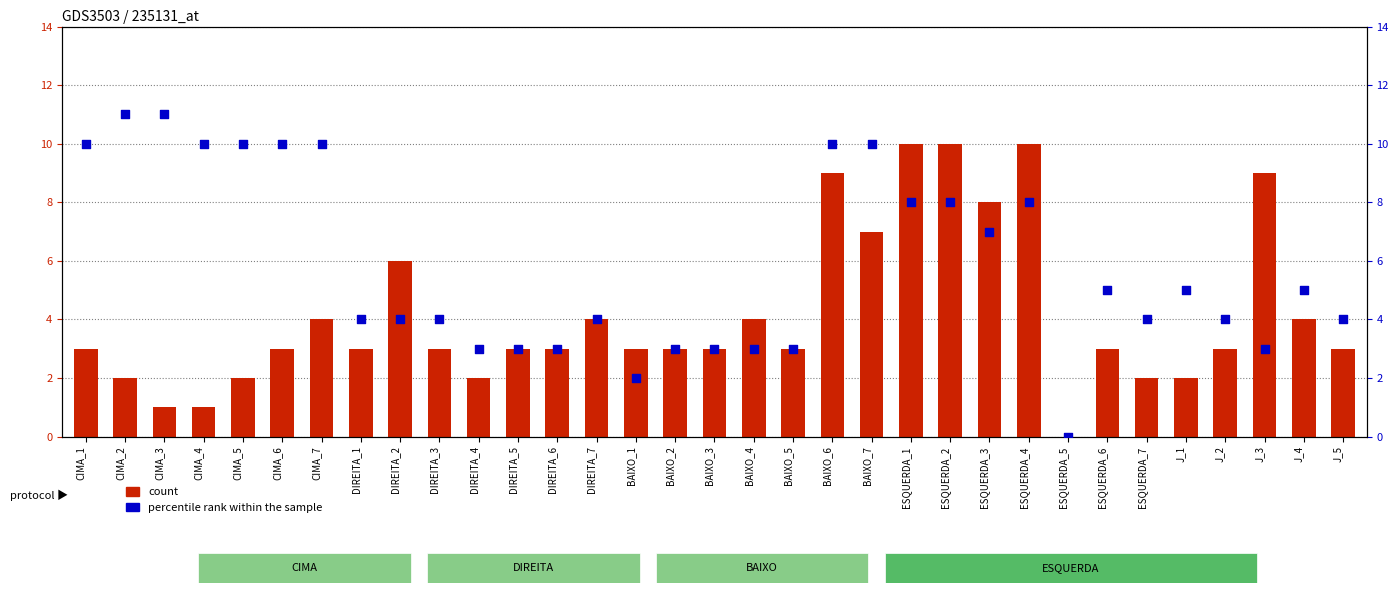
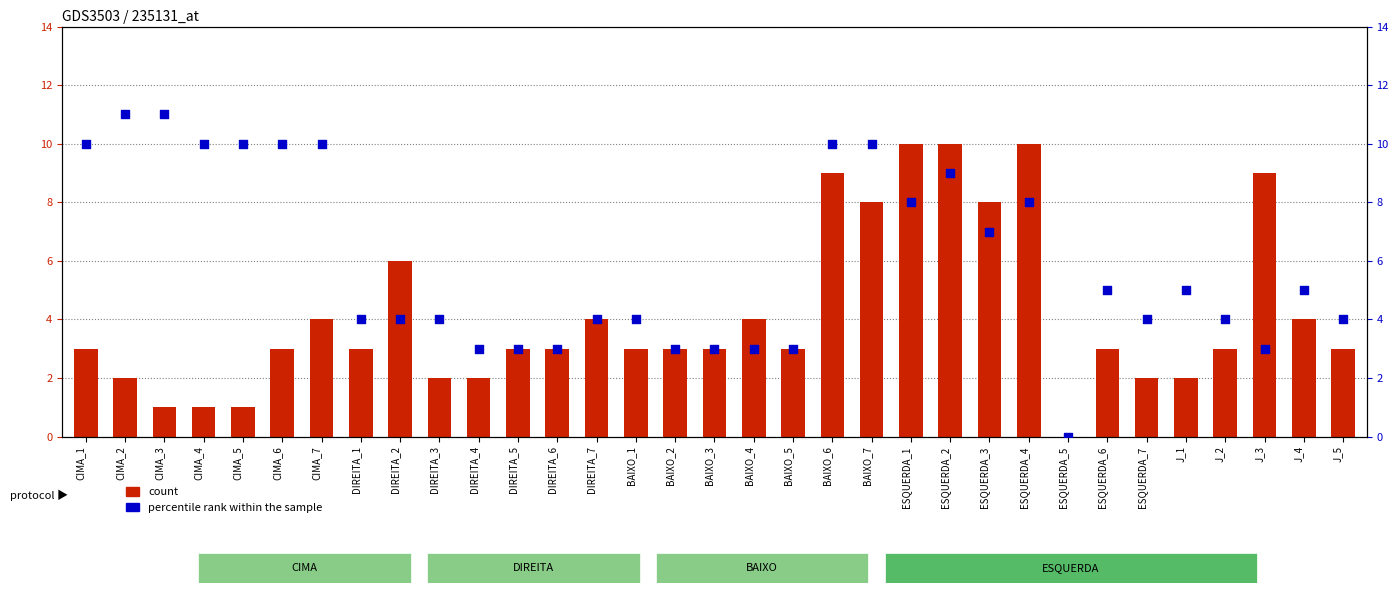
GDS3503 / 235131_at, count, CIMA_5: 2 -> 1
GDS3503 / 235131_at, count, DIREITA_3: 3 -> 2
GDS3503 / 235131_at, count, BAIXO_7: 7 -> 8
GDS3503 / 235131_at, percentile rank within the sample, BAIXO_1: 2 -> 4
GDS3503 / 235131_at, percentile rank within the sample, ESQUERDA_2: 8 -> 9
